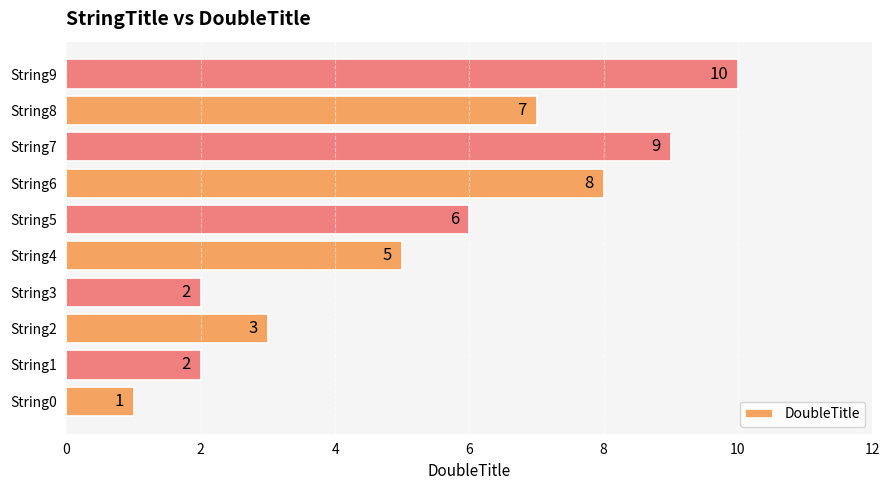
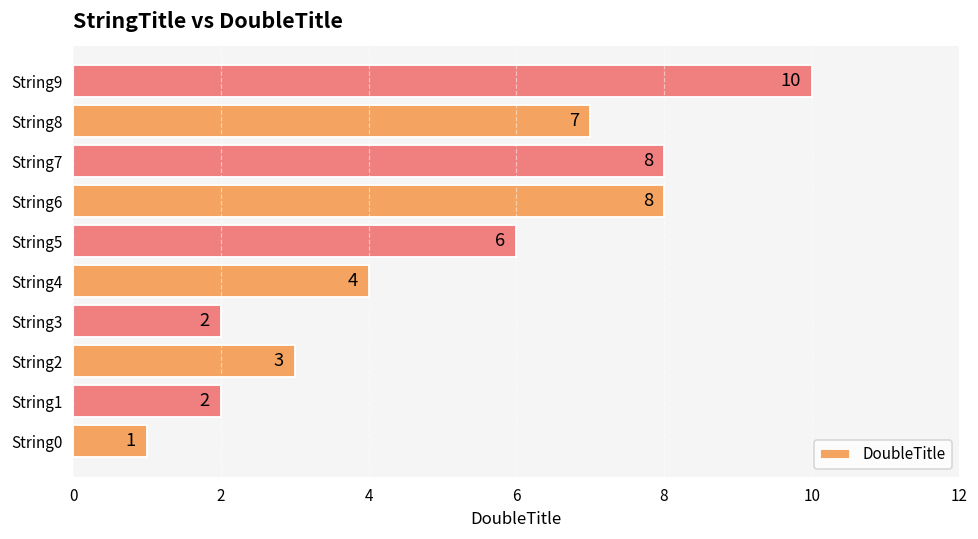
String7: 9 -> 8
String4: 5 -> 4
